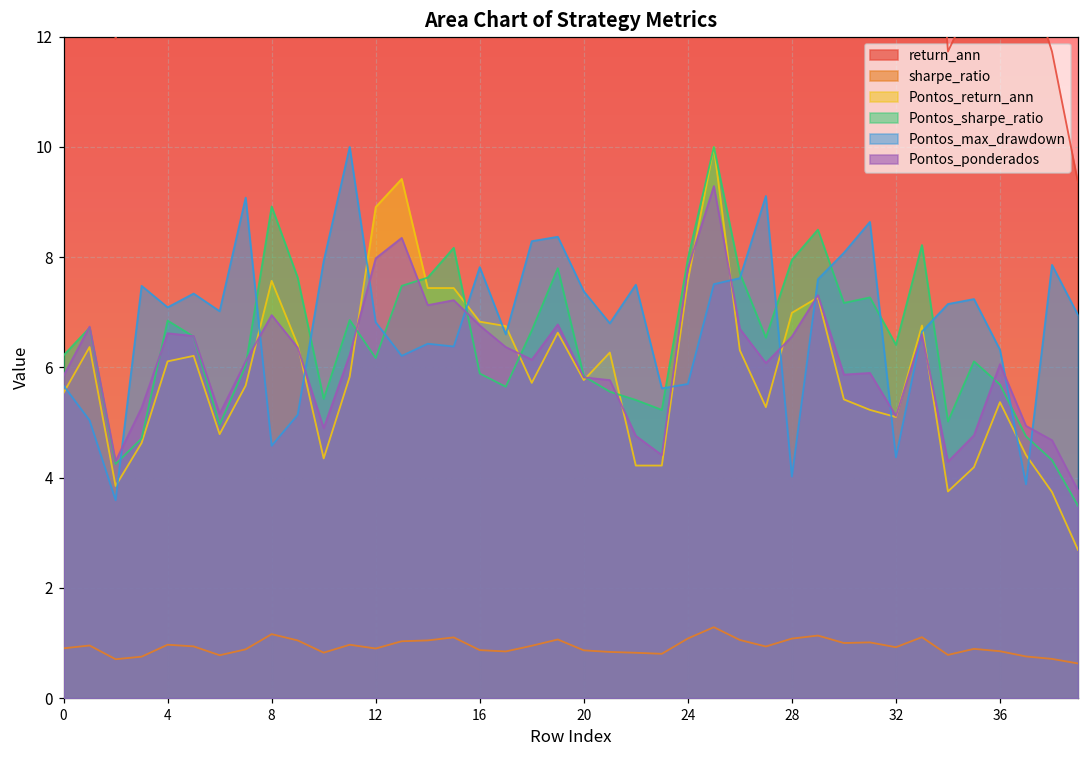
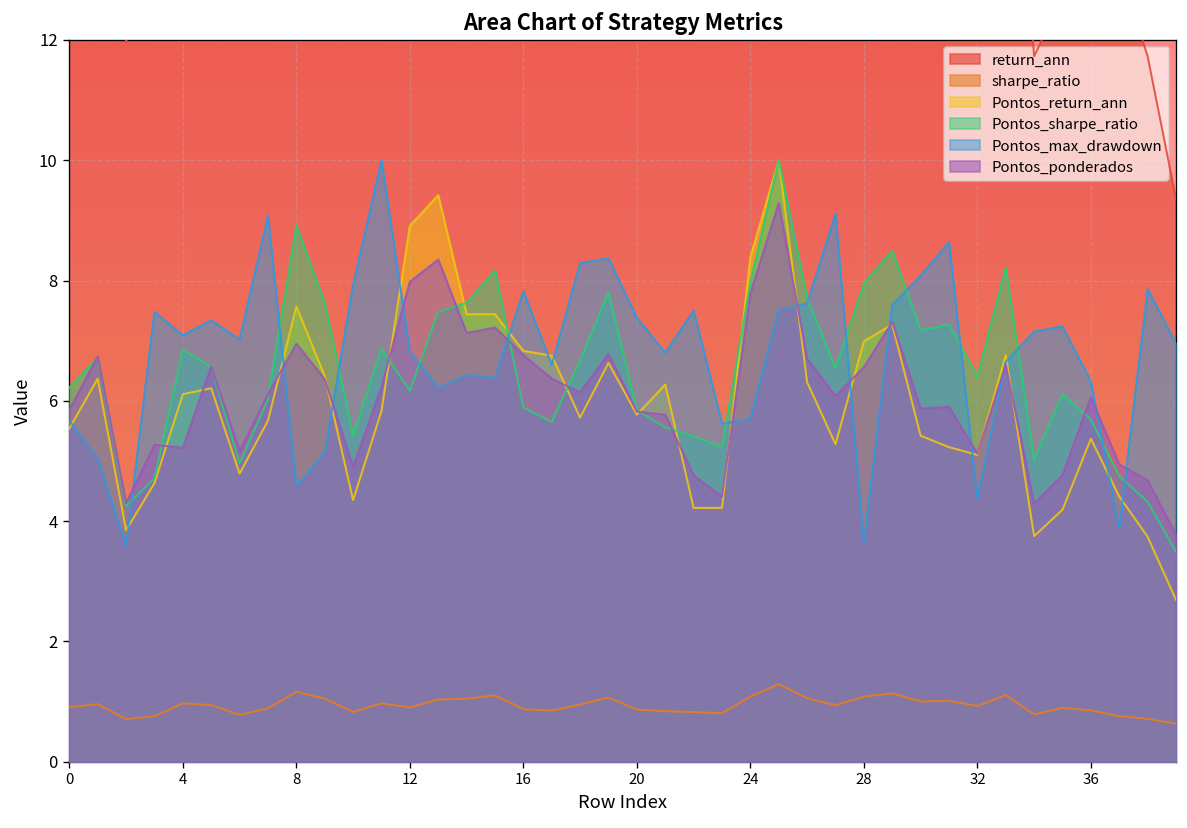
Pontos_ponderados, 4: 6.6 -> 5.2
Pontos_return_ann, 24: 7.6 -> 8.4
Pontos_max_drawdown, 28: 4.0 -> 3.6
